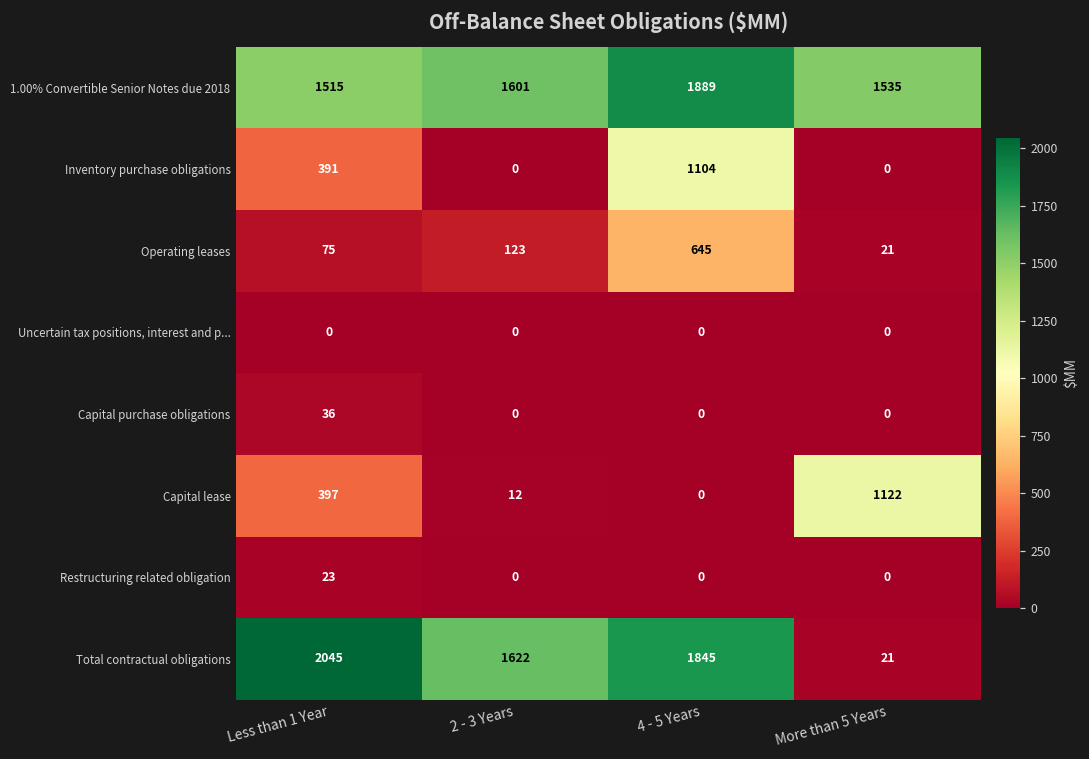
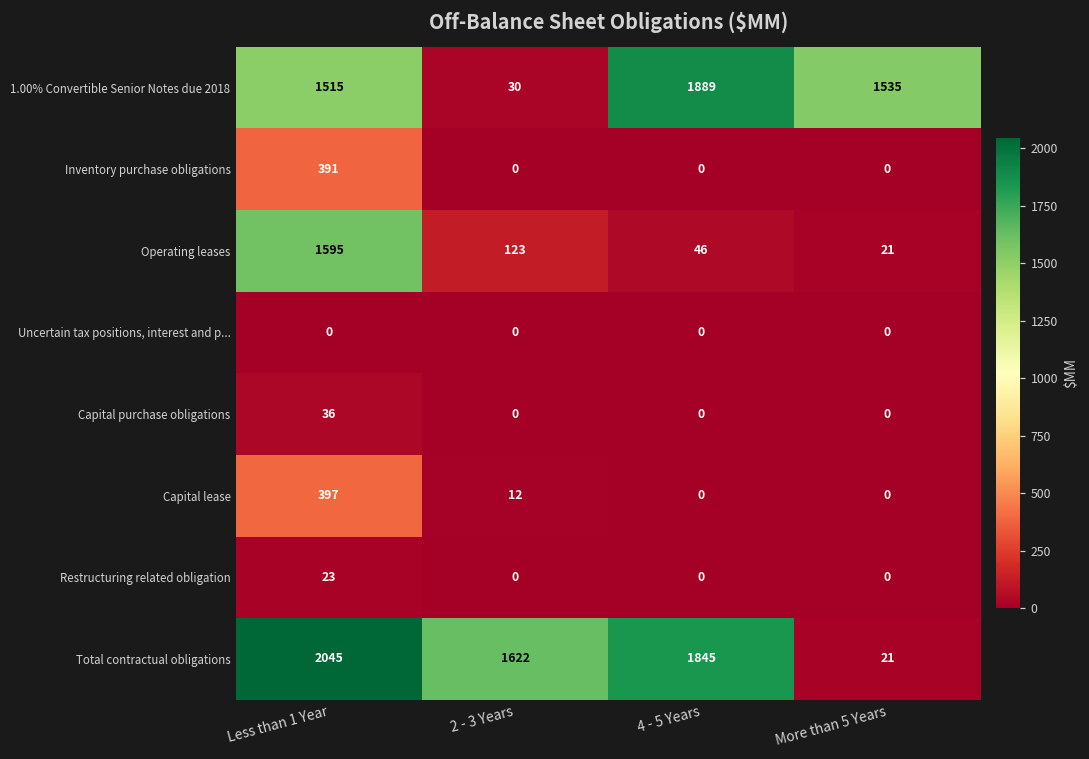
1.00% Convertible Senior Notes due 2018, 2 - 3 Years: 1601 -> 30
Inventory purchase obligations, 4 - 5 Years: 1104 -> 0
Operating leases, Less than 1 Year: 75 -> 1595
Operating leases, 4 - 5 Years: 645 -> 46
Capital lease, More than 5 Years: 1122 -> 0
